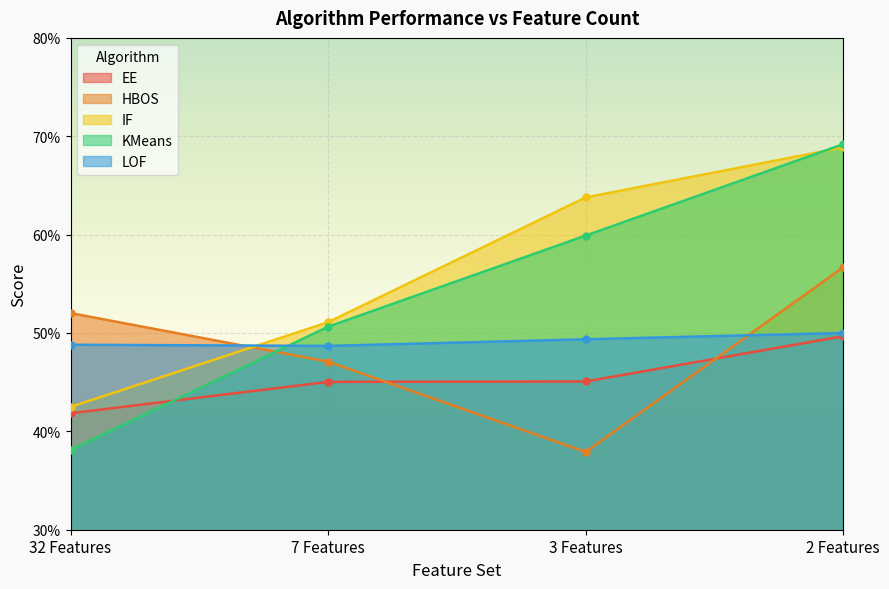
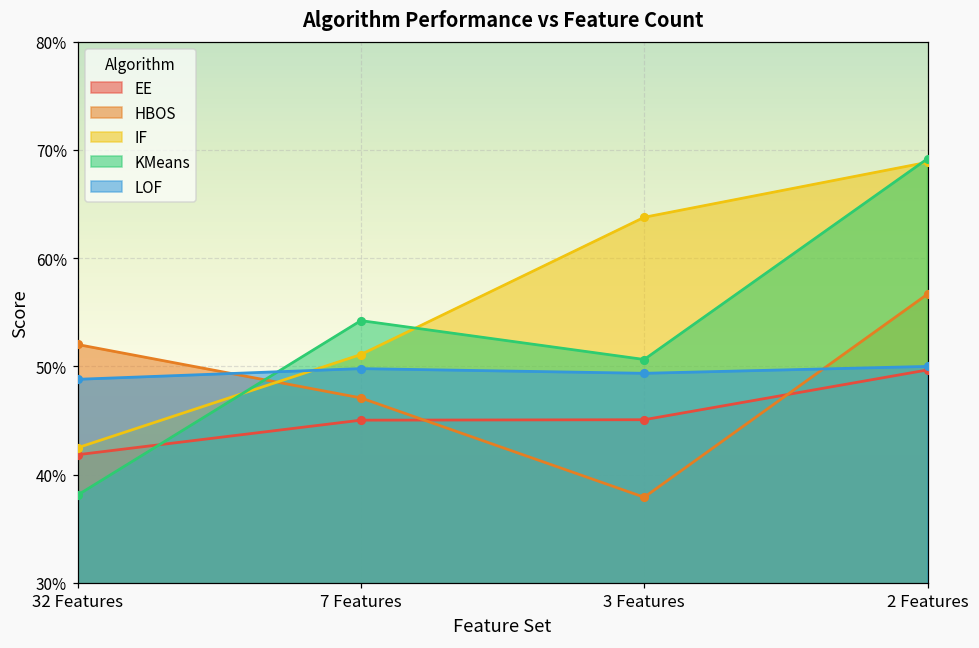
KMeans, 7 Features: 51% -> 54%
LOF, 7 Features: 49% -> 50%
KMeans, 3 Features: 60% -> 51%
